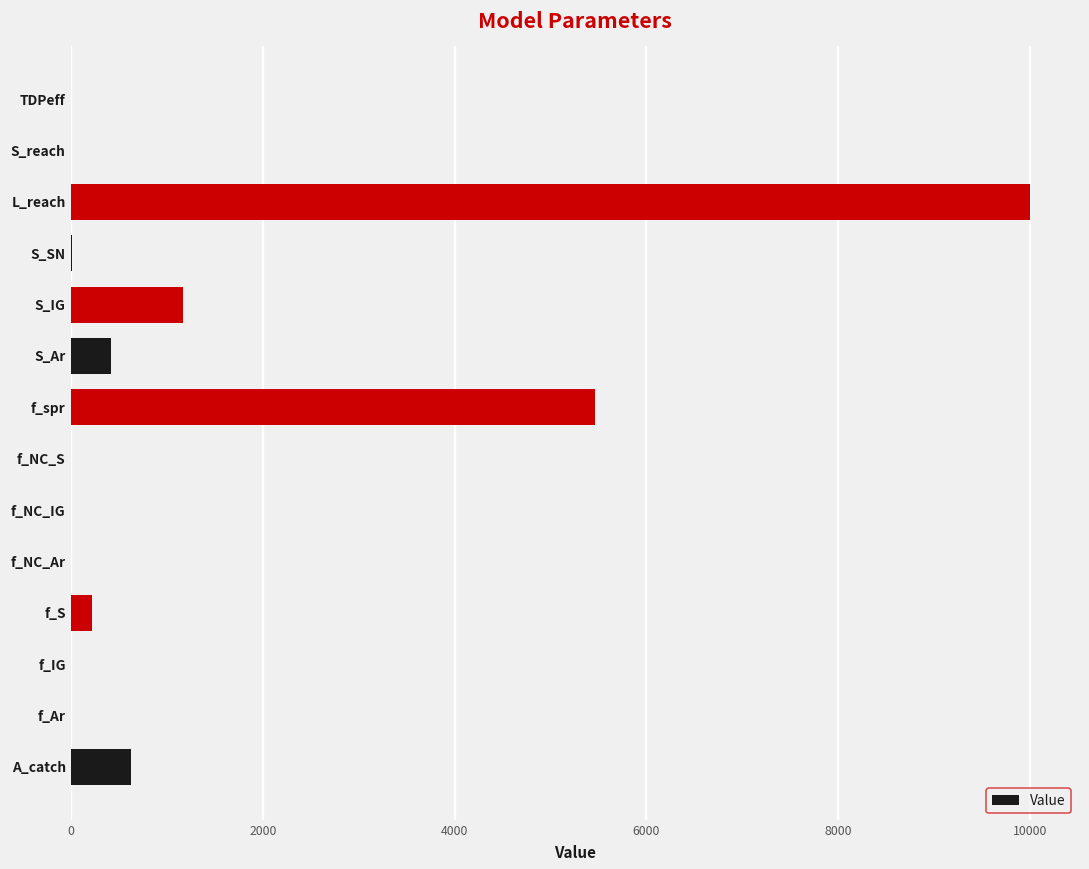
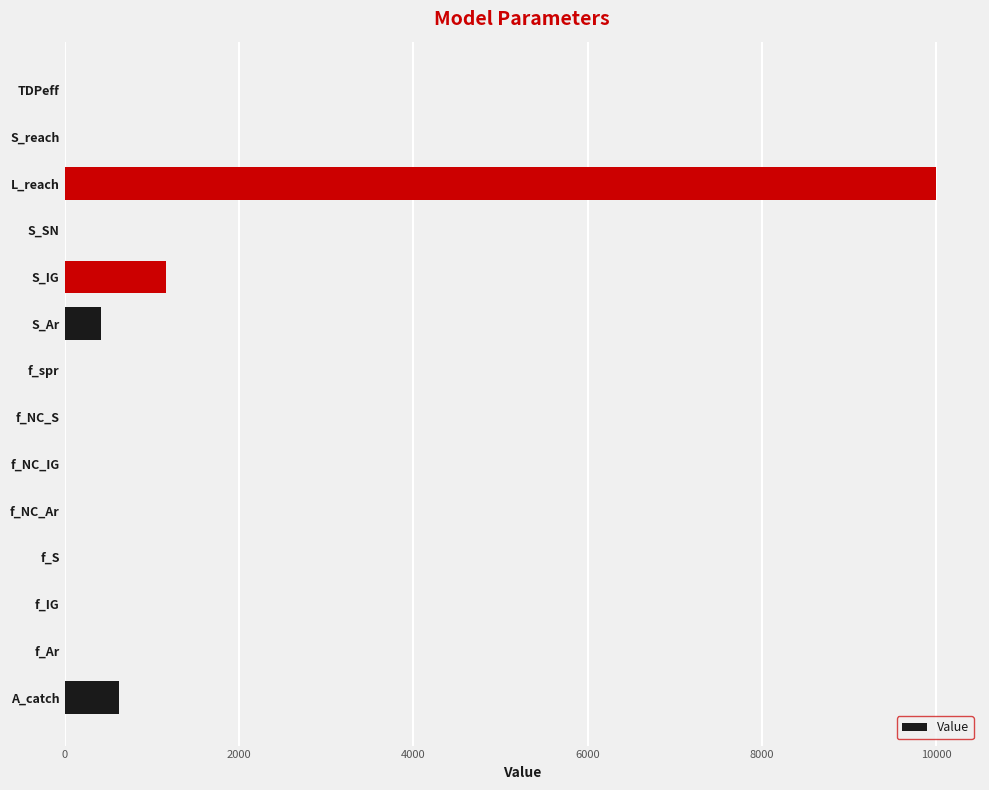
f_spr: 5500 -> 0
f_S: 200 -> 0
